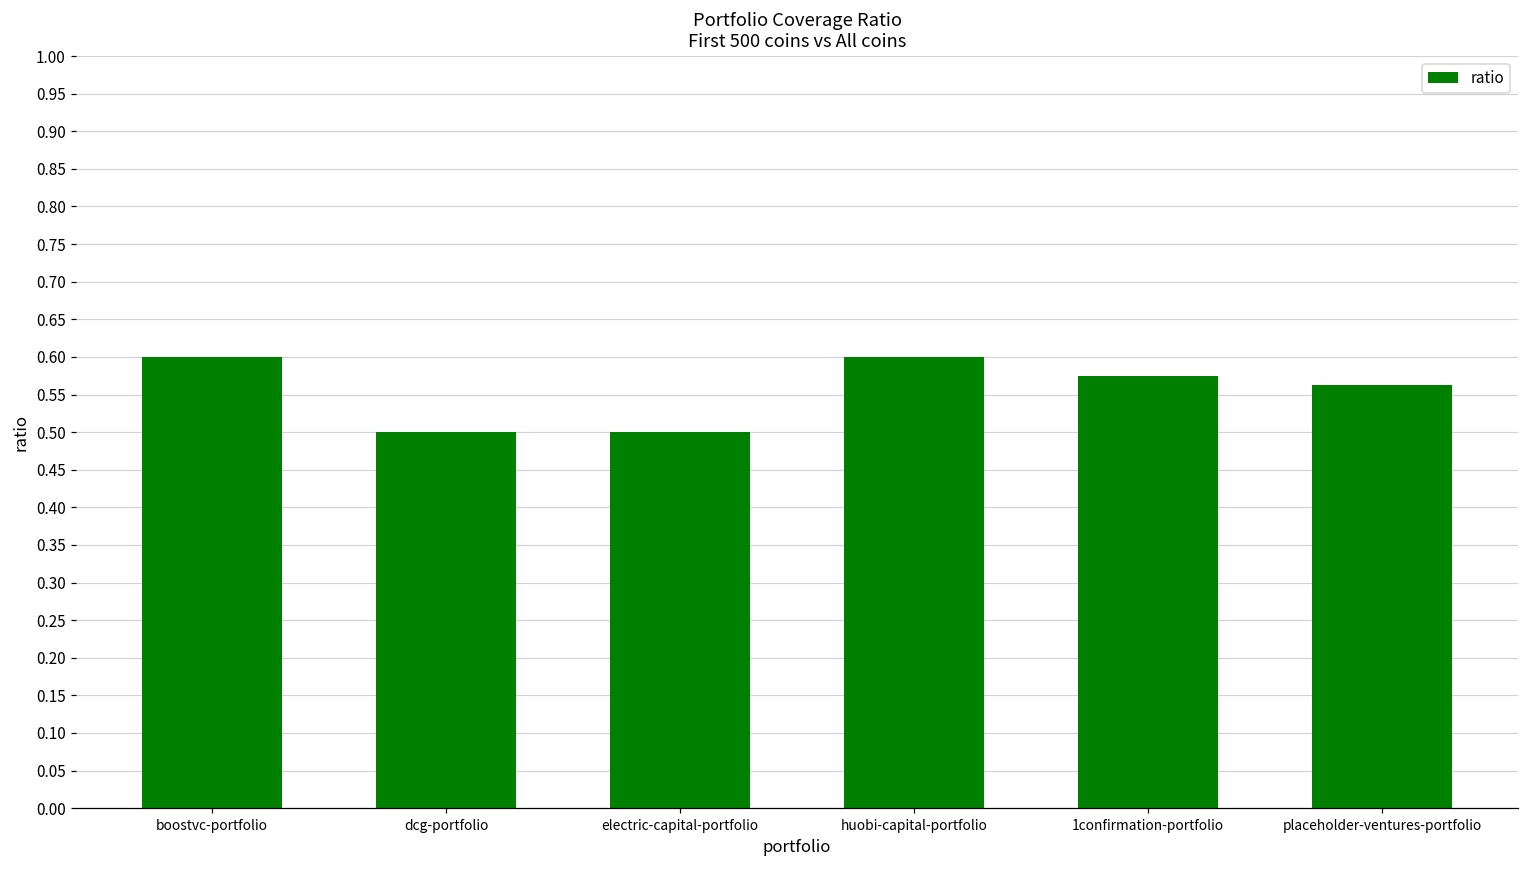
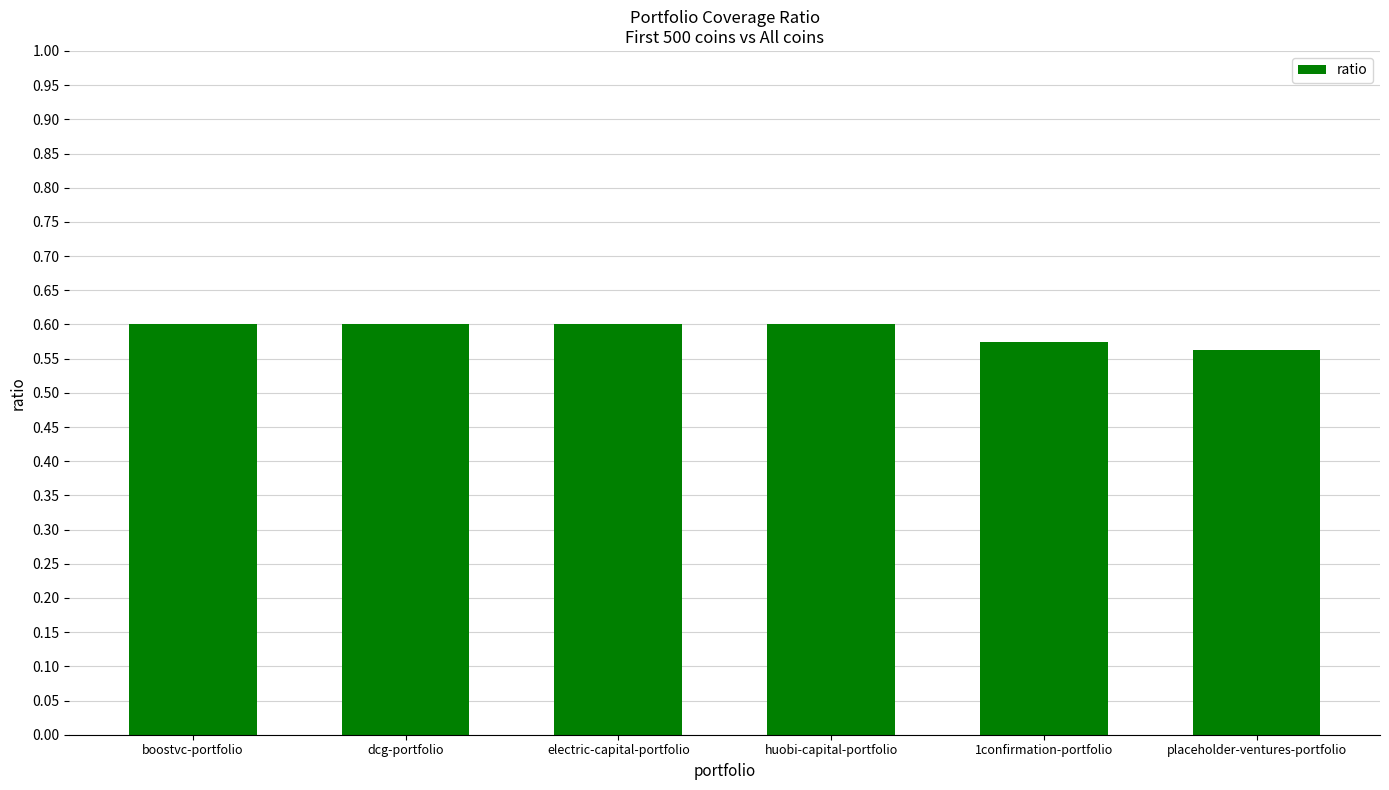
dcg-portfolio: 0.5 -> 0.6
electric-capital-portfolio: 0.5 -> 0.6
